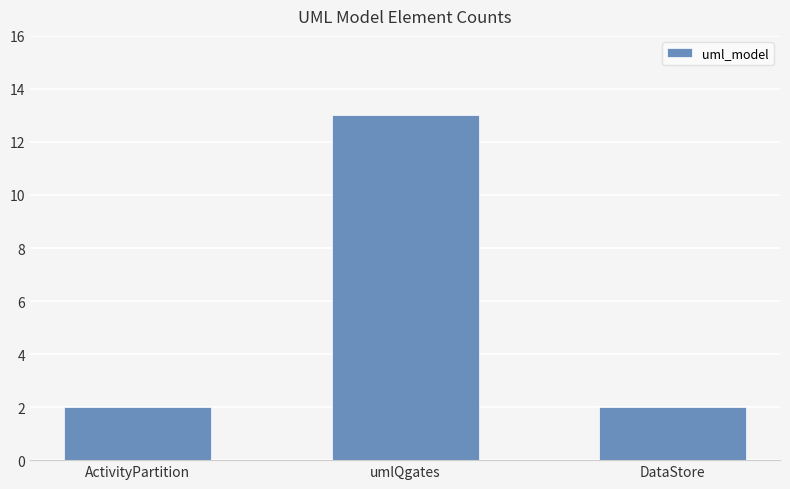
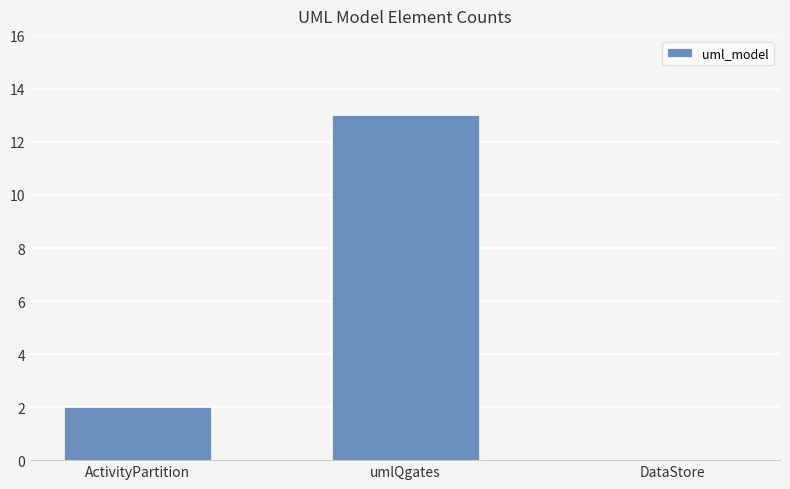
DataStore: 2 -> 0
